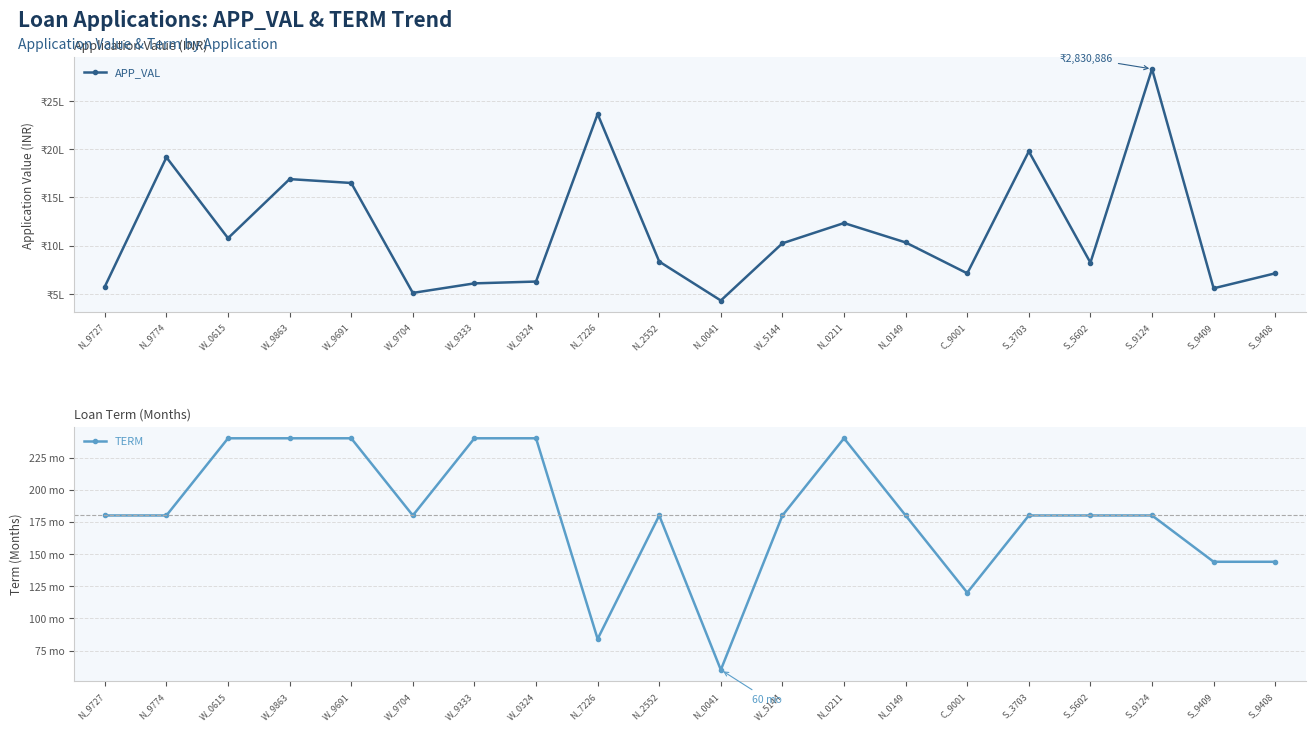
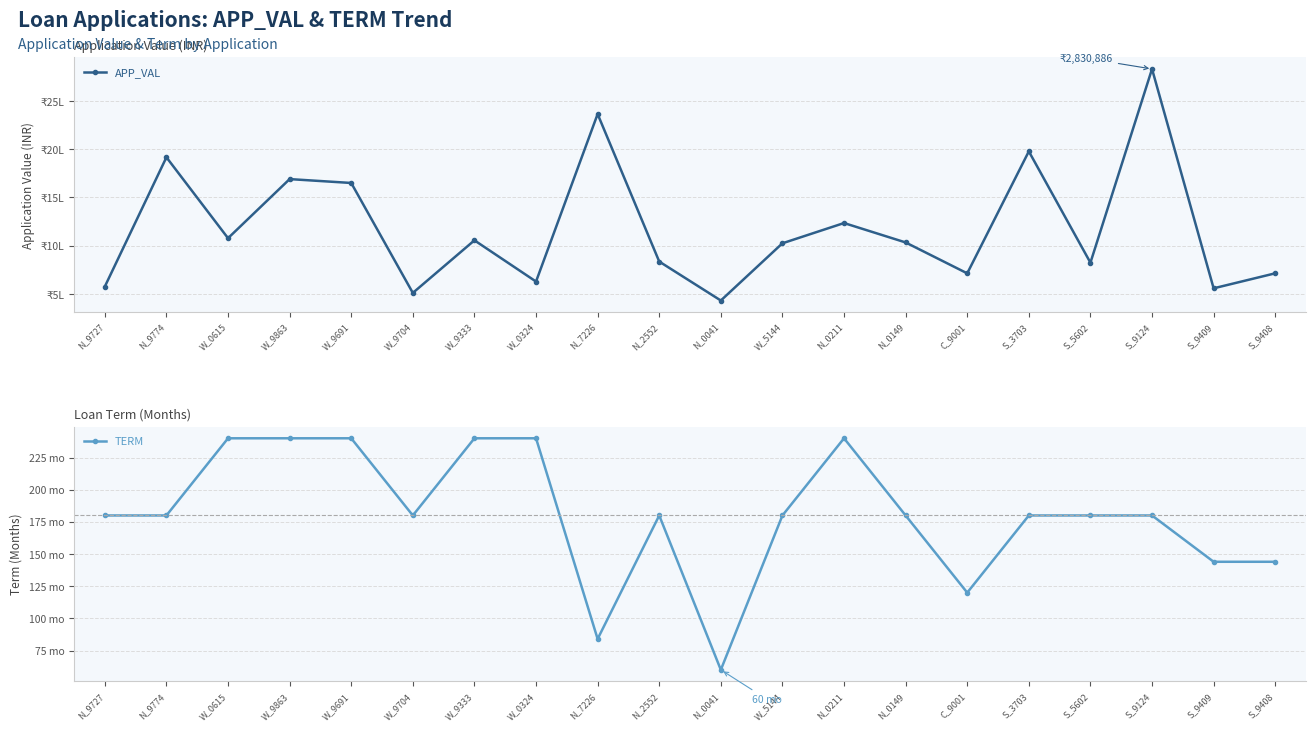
Application Value (INR), W_9333: ₹6L -> ₹11L
